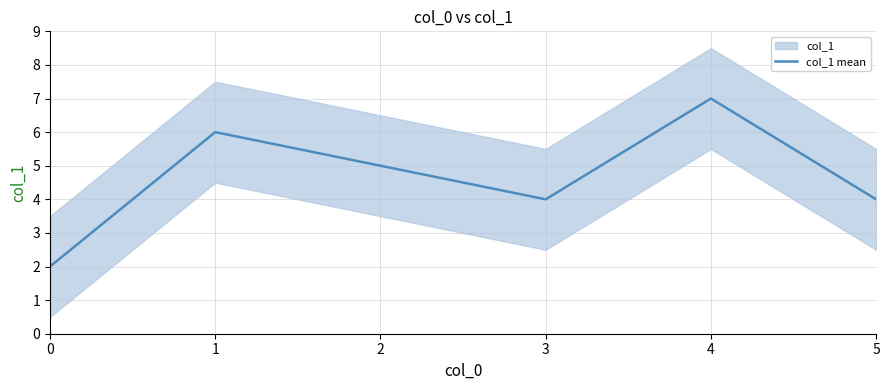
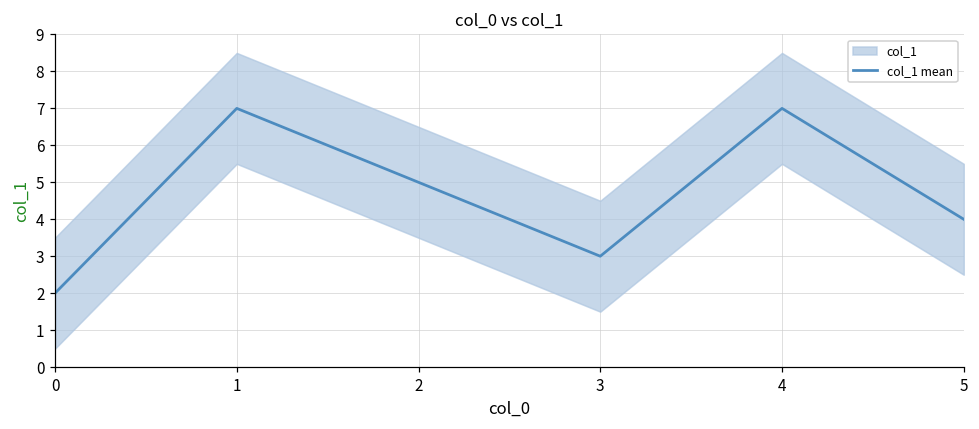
col_1 mean, 1: 6 -> 7
col_1 mean, 3: 4 -> 3
